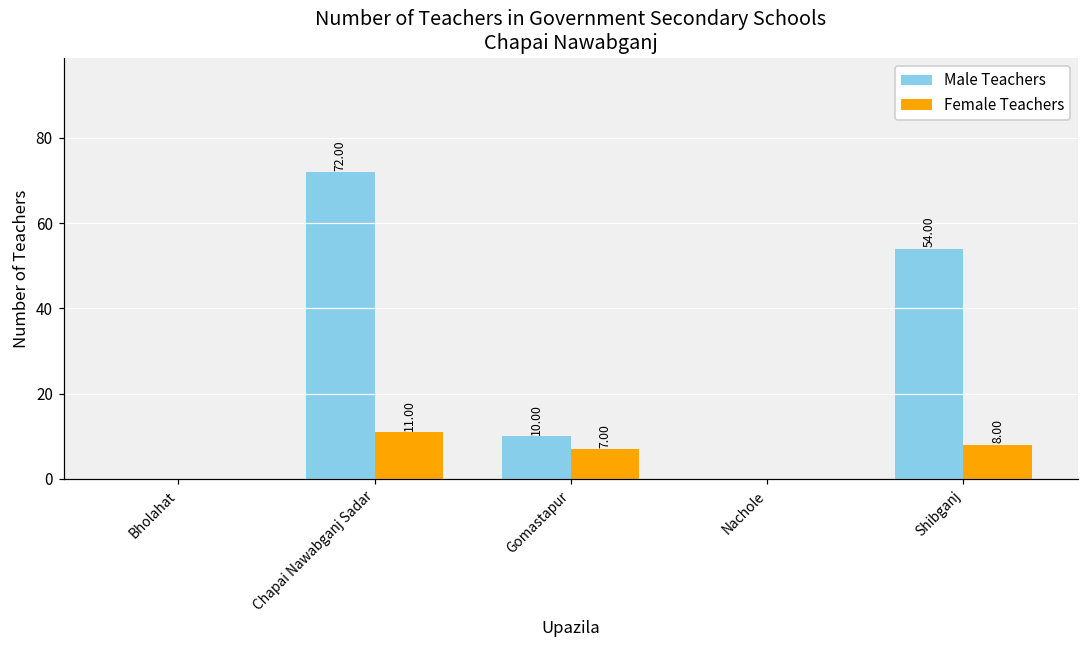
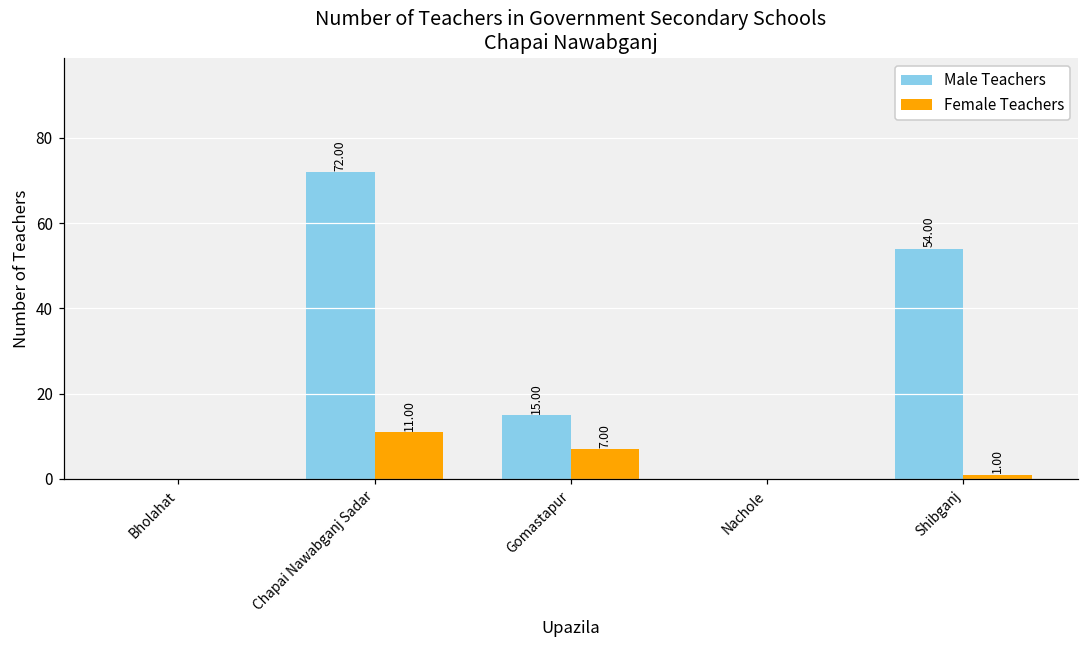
Male Teachers, Gomastapur: 10.00 -> 15.00
Female Teachers, Shibganj: 8.00 -> 1.00
